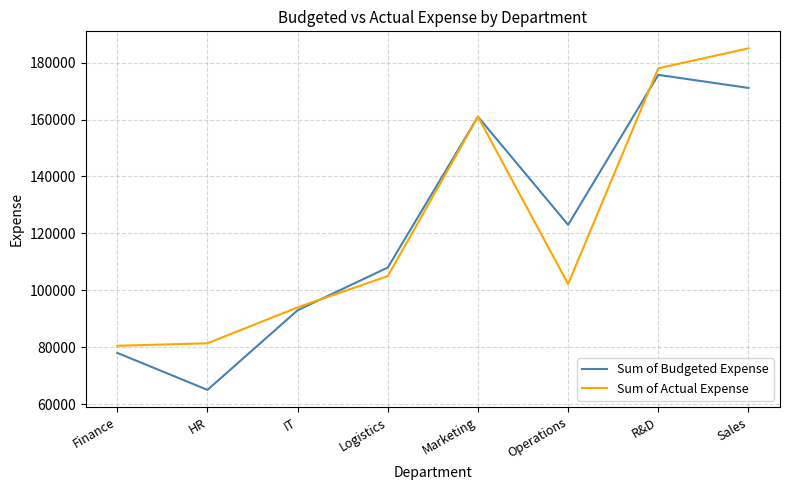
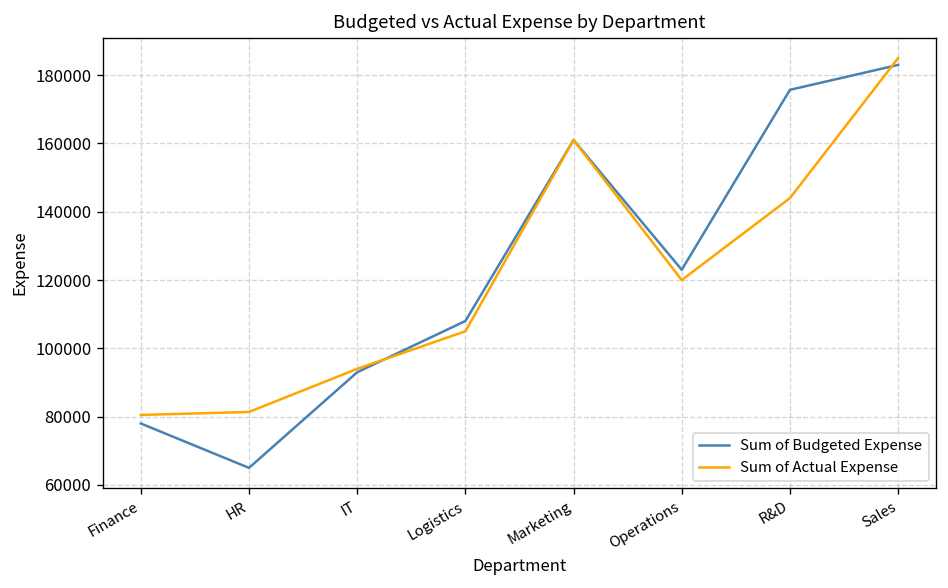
Sum of Actual Expense, Operations: 102000 -> 120000
Sum of Actual Expense, R&D: 178000 -> 144000
Sum of Budgeted Expense, Sales: 171000 -> 183000
